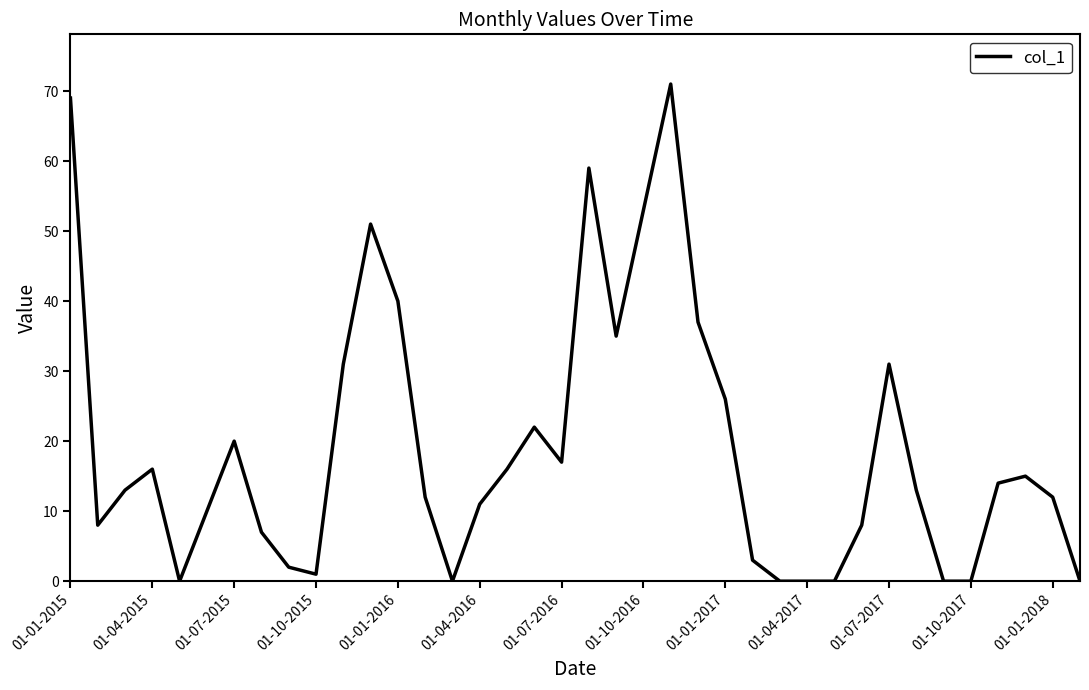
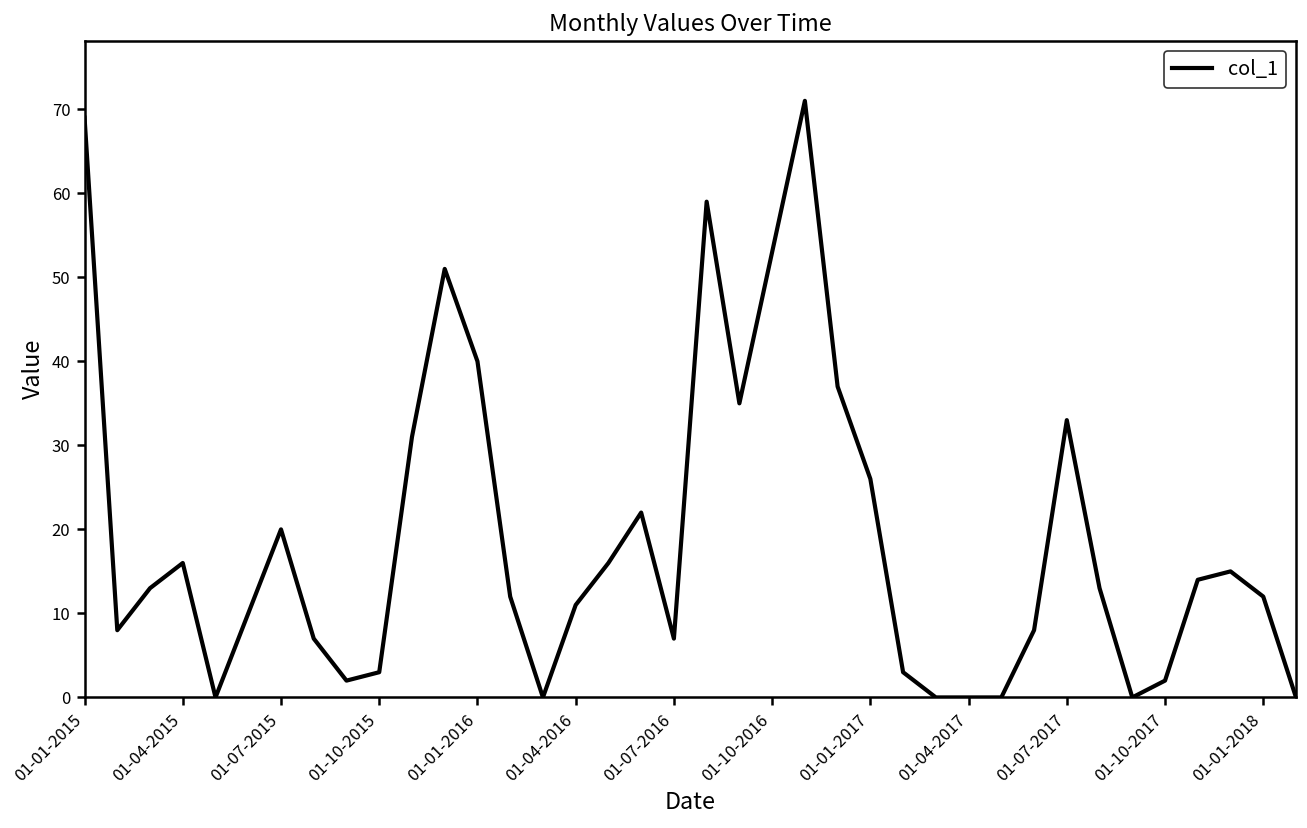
01-10-2015: 1 -> 3
01-07-2016: 17 -> 7
01-07-2017: 31 -> 33
01-10-2017: 0 -> 2
